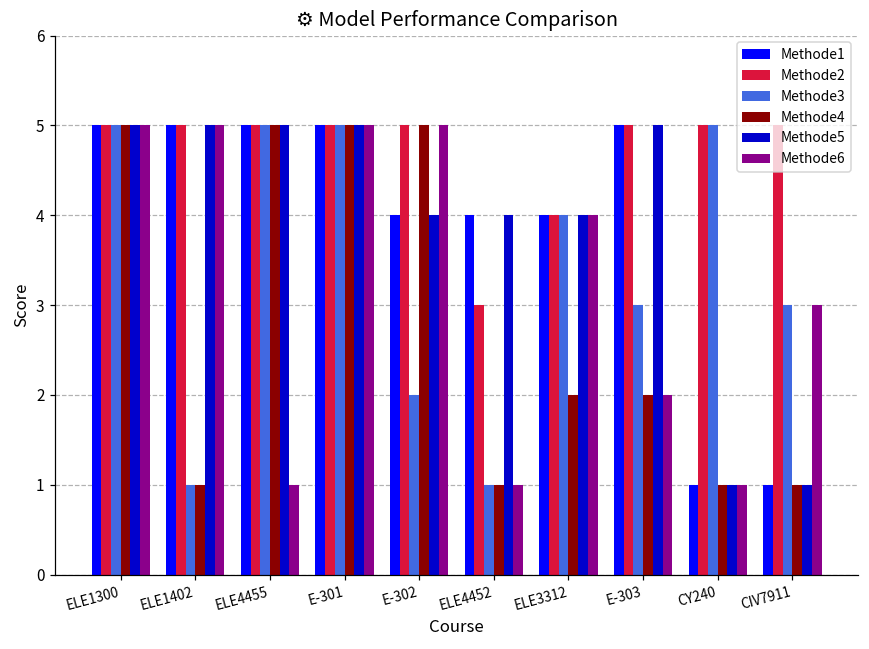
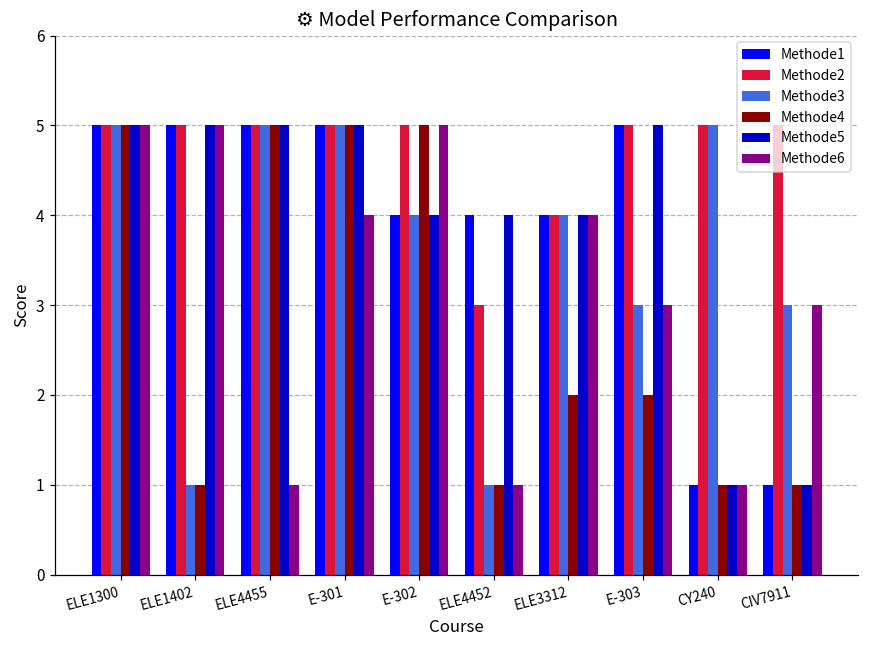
Methode6, E-301: 5 -> 4
Methode3, E-302: 2 -> 4
Methode6, E-303: 2 -> 3
